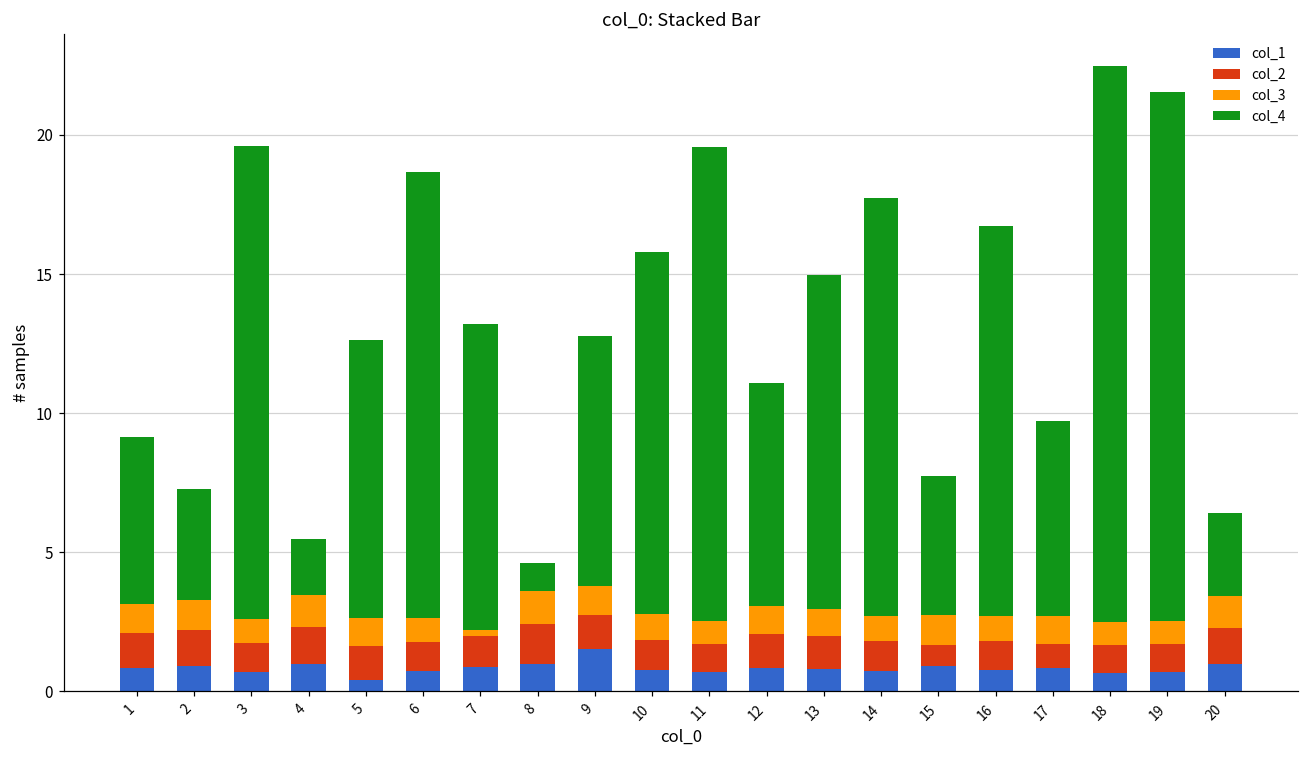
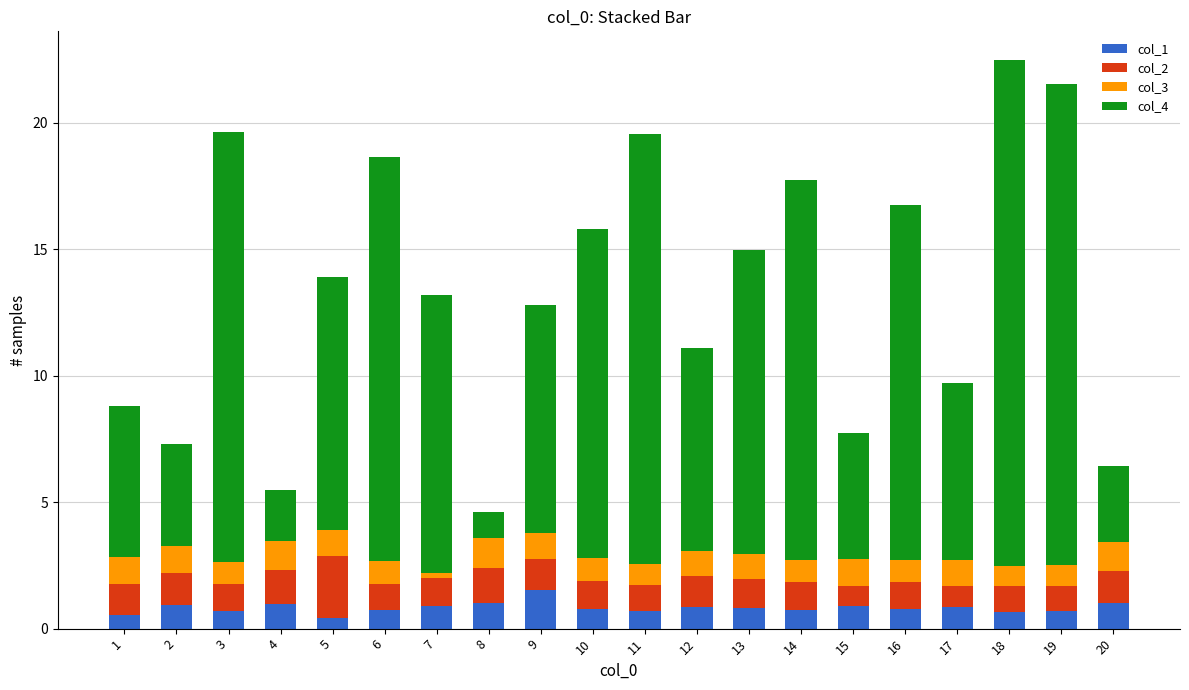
col_1, 1: 0.9 -> 0.5
col_2, 5: 1.2 -> 2.5
